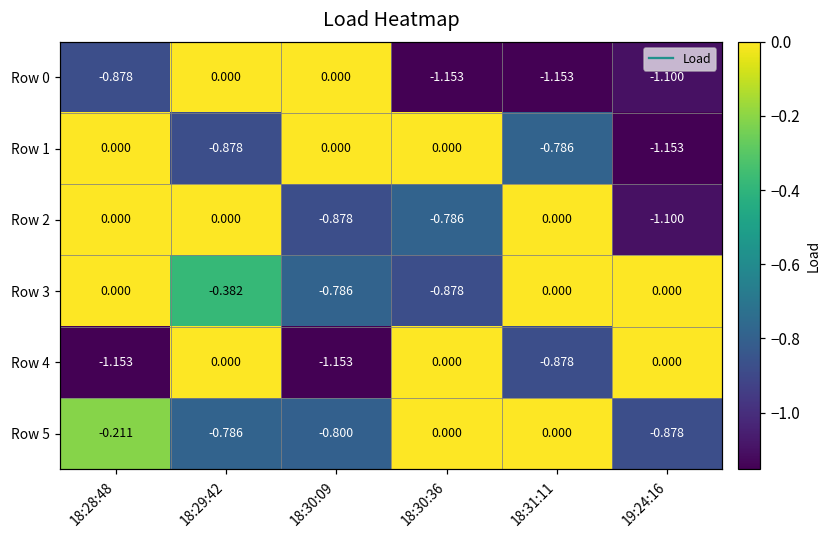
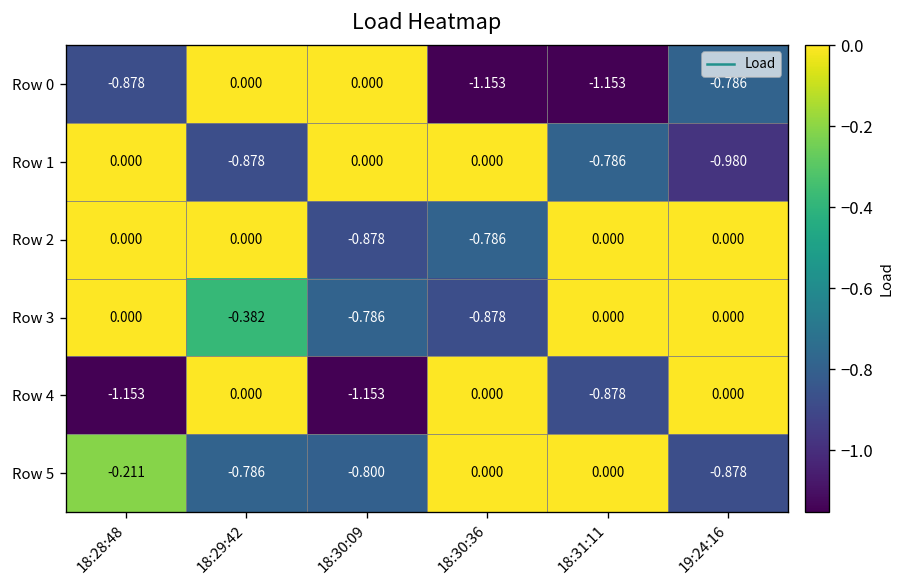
Row 0, 19:24:16: -1.100 -> -0.786
Row 1, 19:24:16: -1.153 -> -0.980
Row 2, 19:24:16: -1.100 -> 0.000
